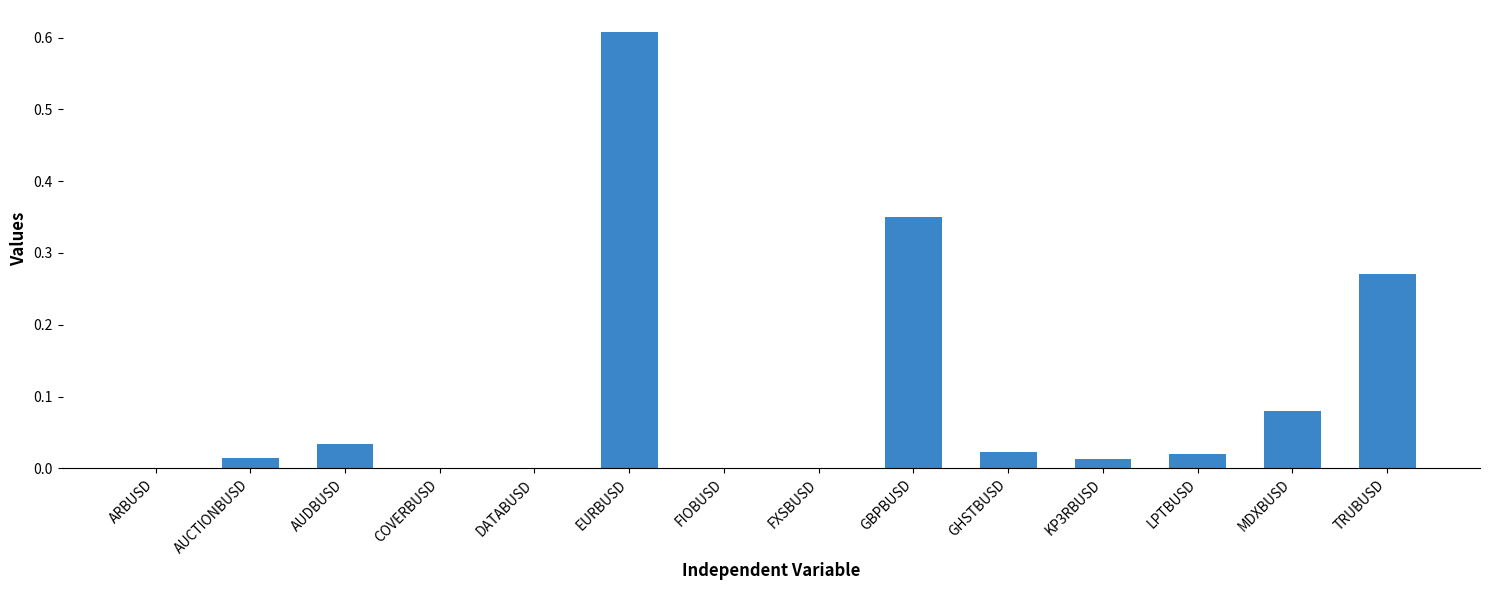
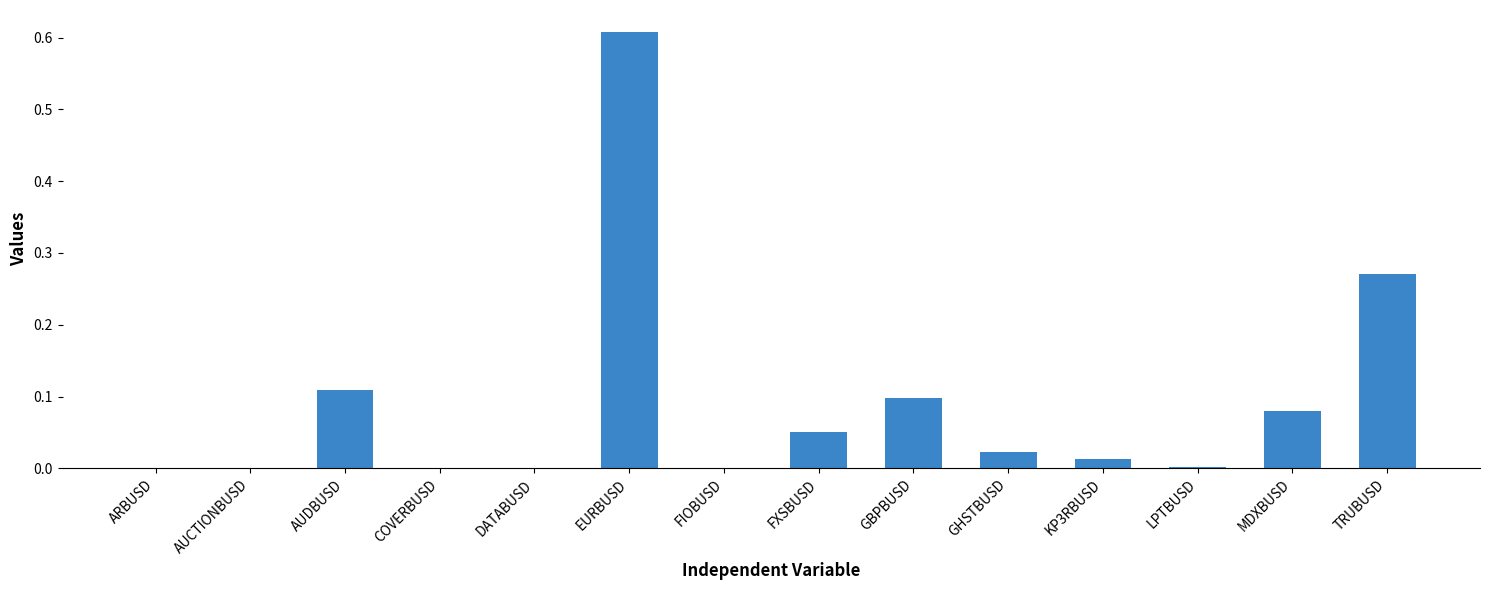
AUCTIONBUSD: 0.01 -> 0.00
AUDBUSD: 0.03 -> 0.11
FXSBUSD: 0.00 -> 0.05
GBPBUSD: 0.35 -> 0.10
LPTBUSD: 0.02 -> 0.00
